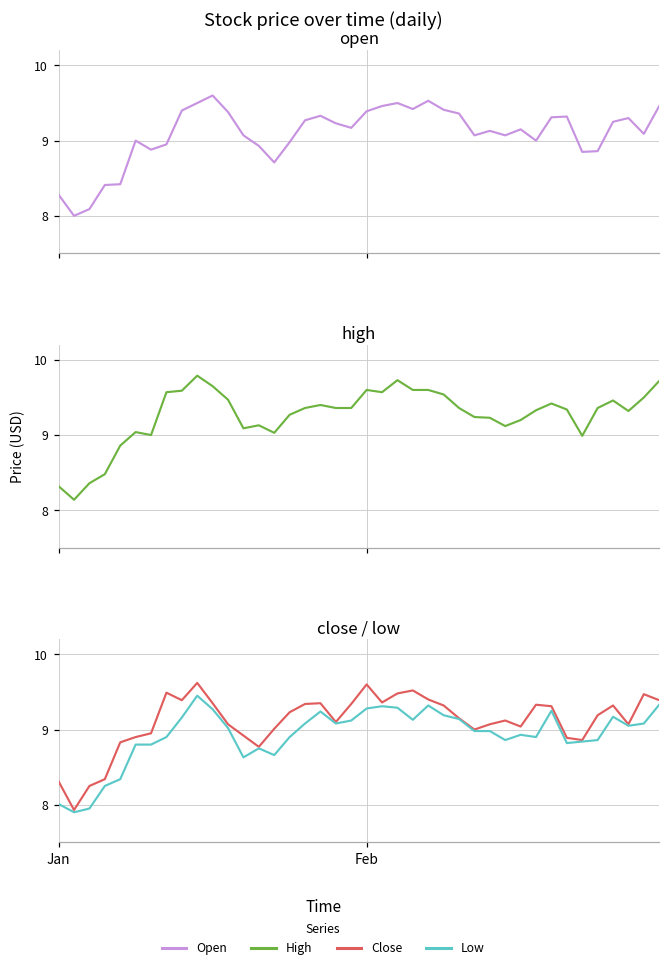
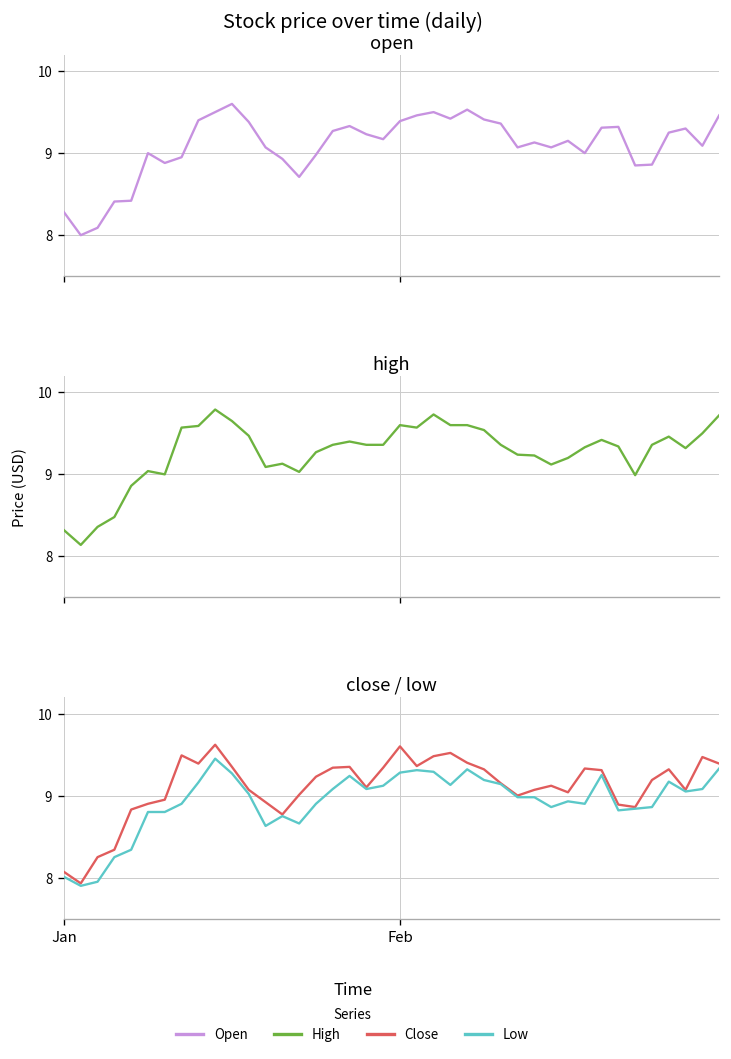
close / low, Close, Jan: 8.3 -> 8.1
